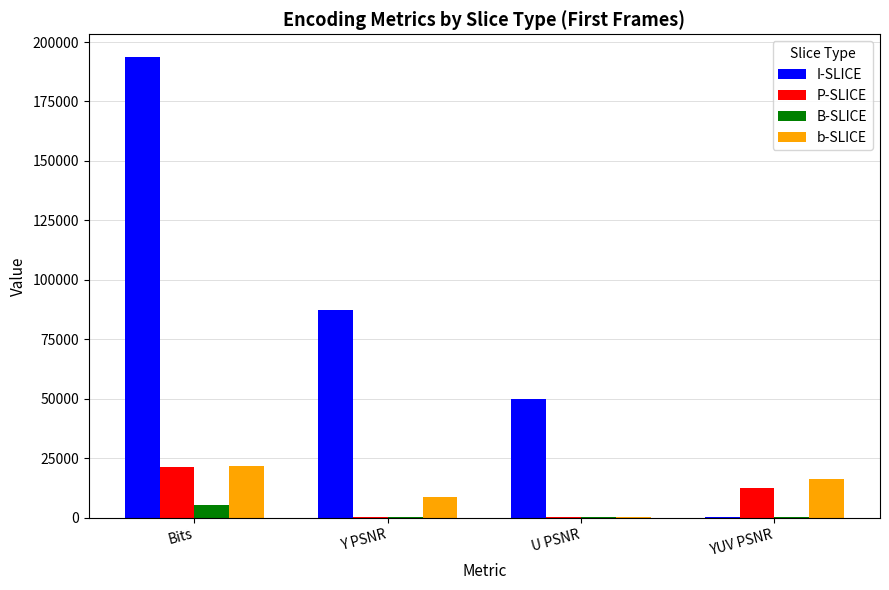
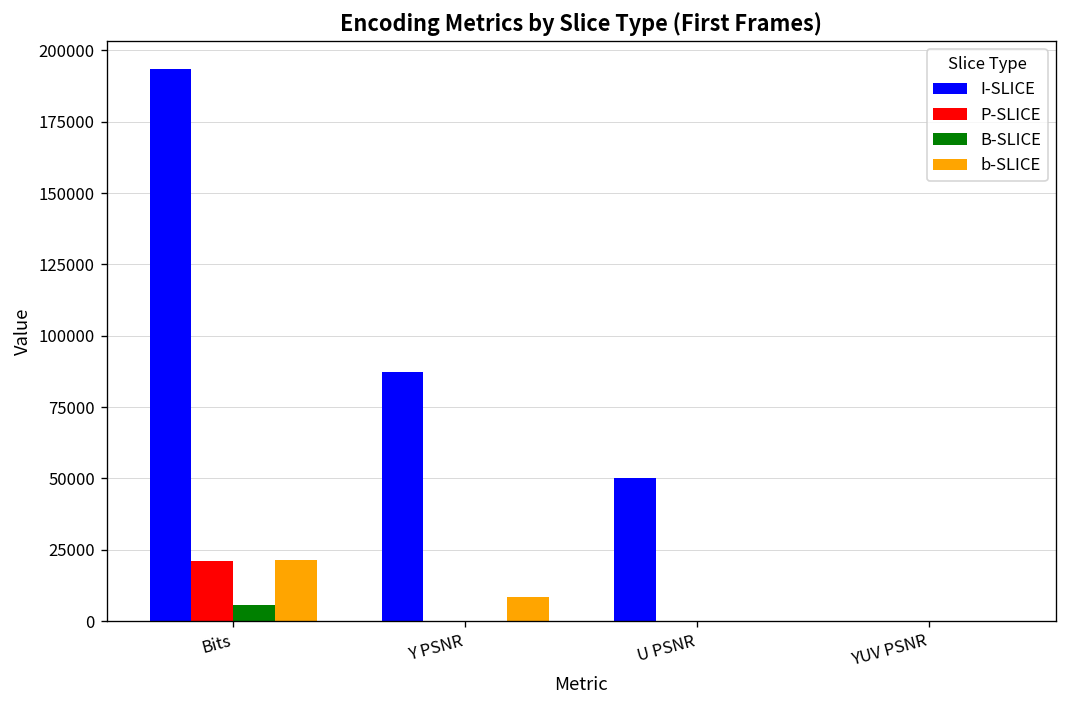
P-SLICE, YUV PSNR: 13000 -> 0
b-SLICE, YUV PSNR: 16000 -> 0
